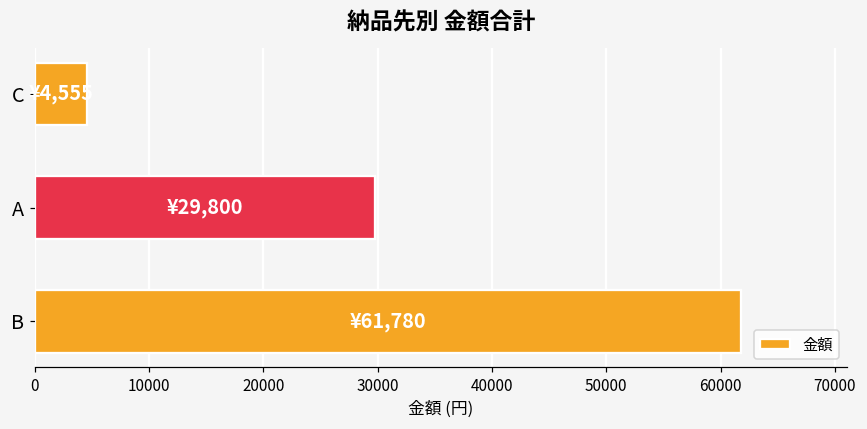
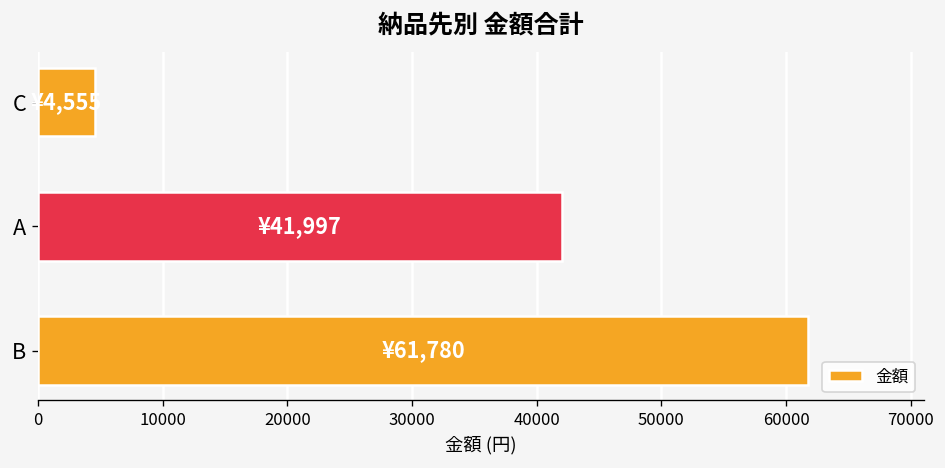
A: ¥29,800 -> ¥41,997
